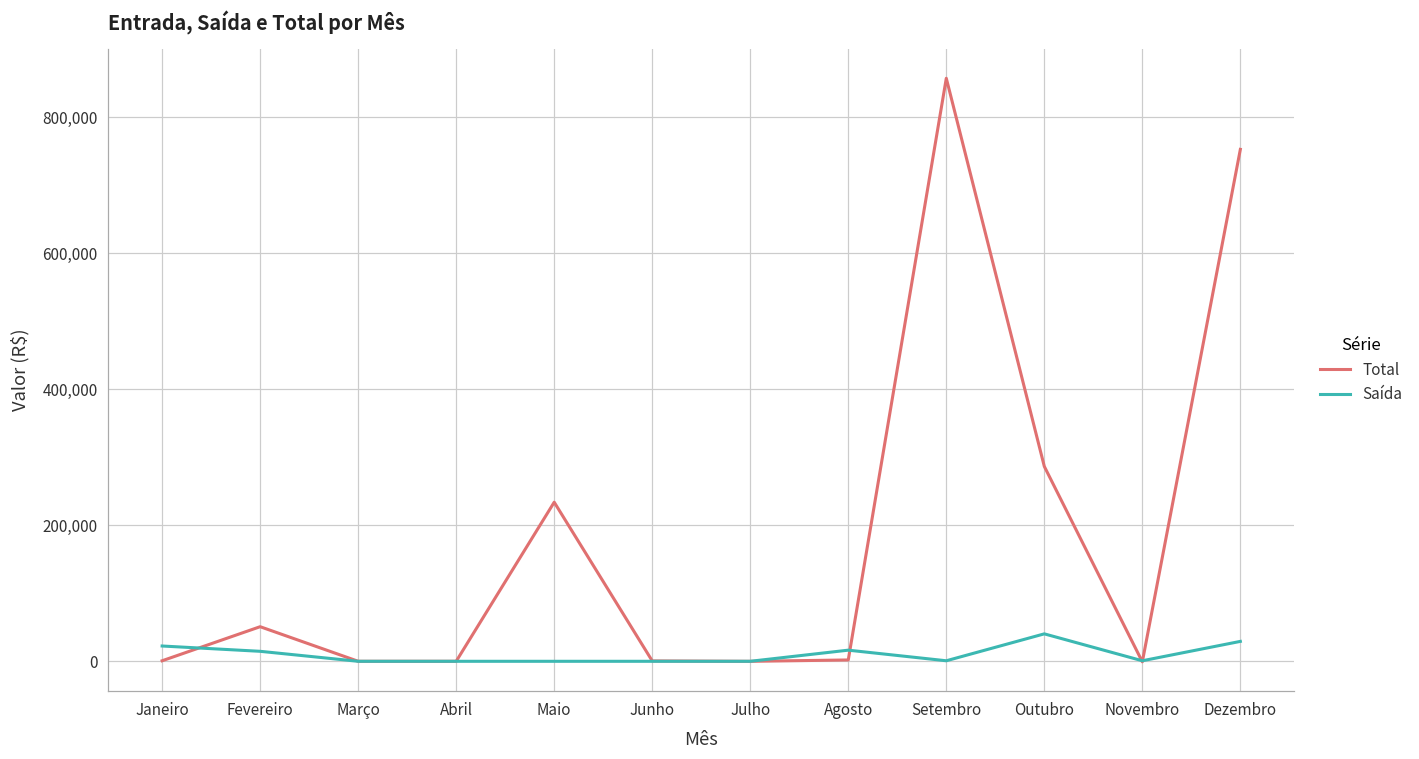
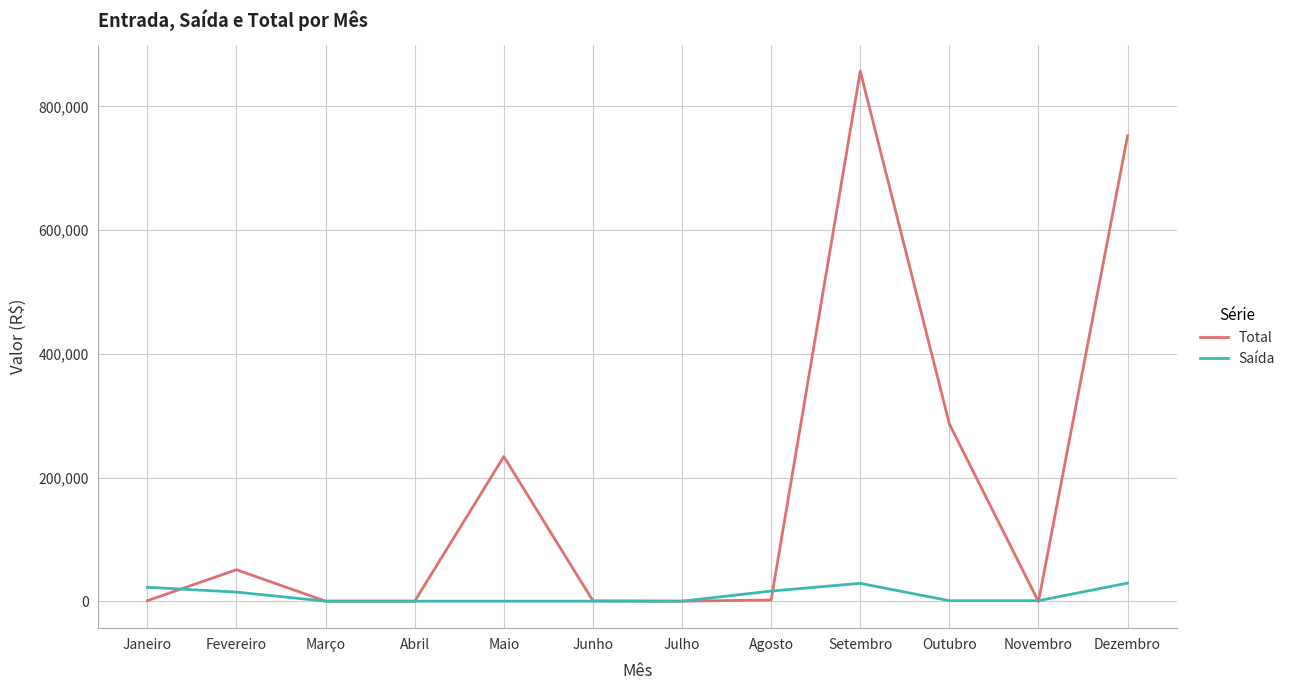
Saída, Setembro: 0 -> 30,000
Saída, Outubro: 40,000 -> 0
